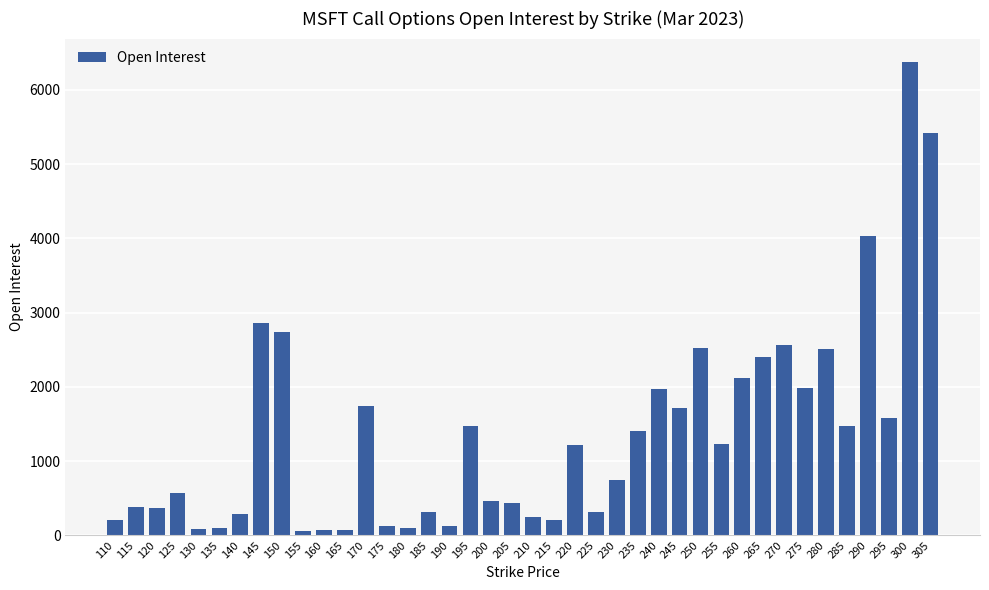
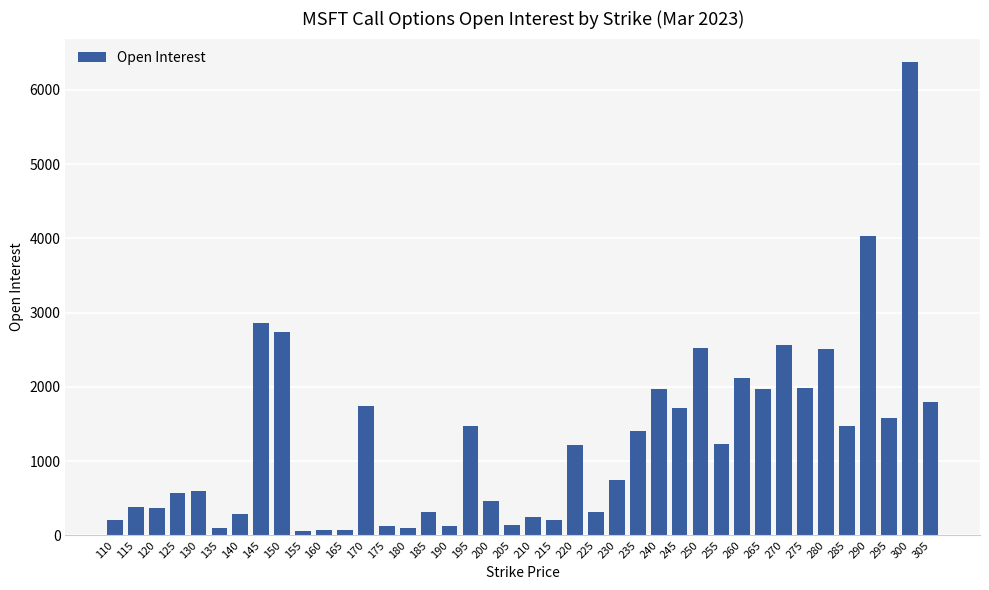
130: 100 -> 600
205: 400 -> 100
265: 2400 -> 2000
305: 5400 -> 1800
